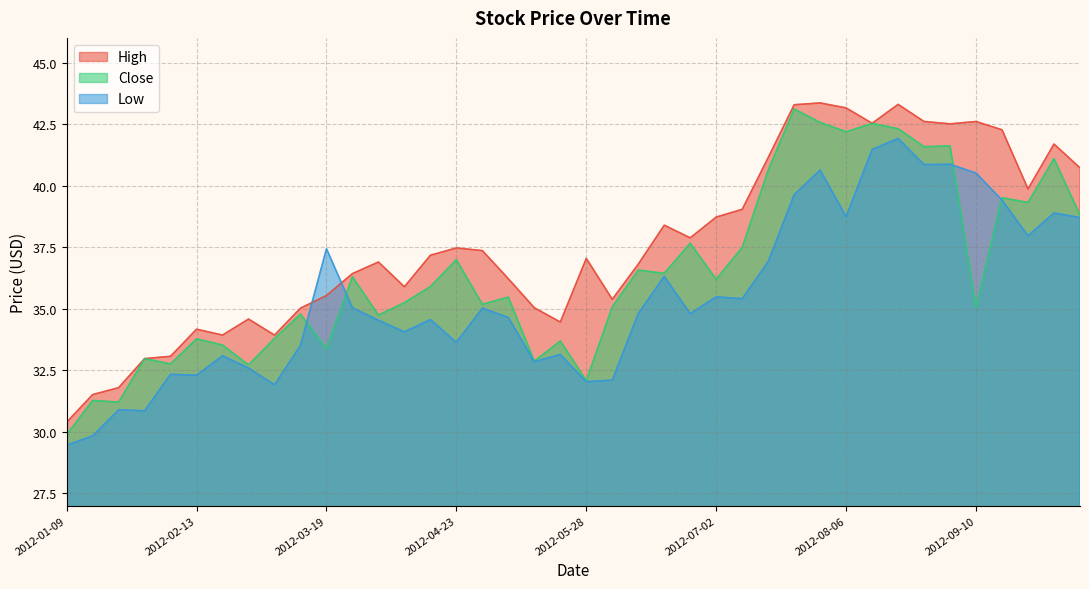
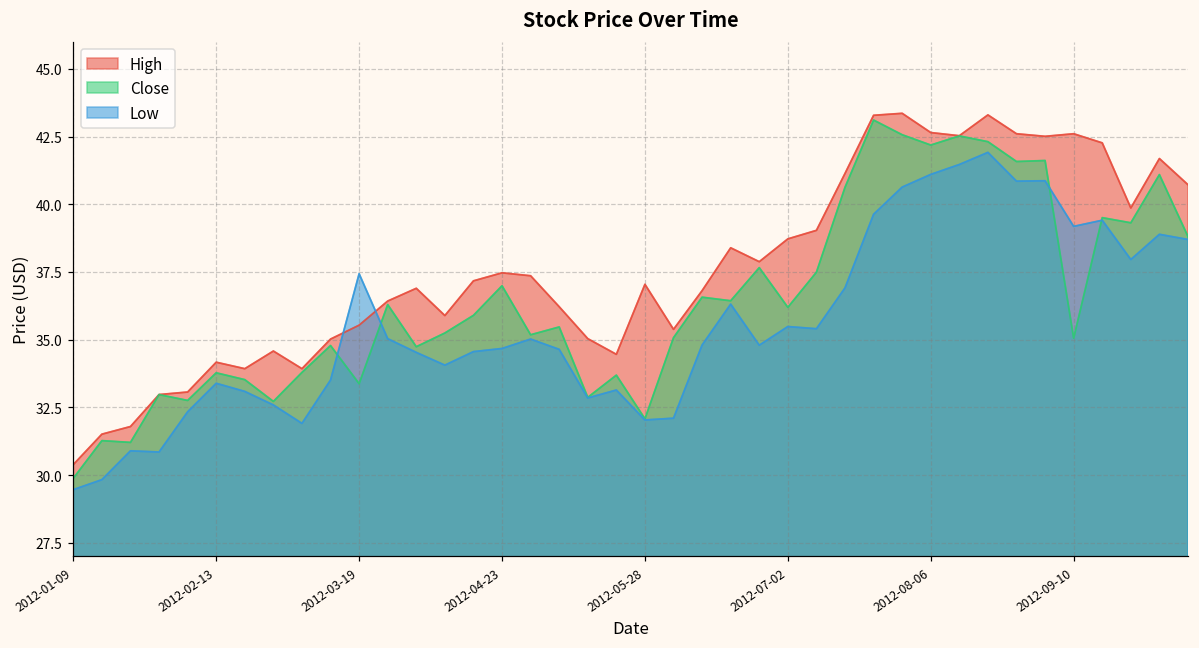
Low, 2012-02-13: 32.3 -> 33.4
Low, 2012-04-23: 33.6 -> 34.7
High, 2012-08-06: 43.2 -> 42.6
Low, 2012-08-06: 38.7 -> 41.1
Low, 2012-09-10: 40.5 -> 39.2
